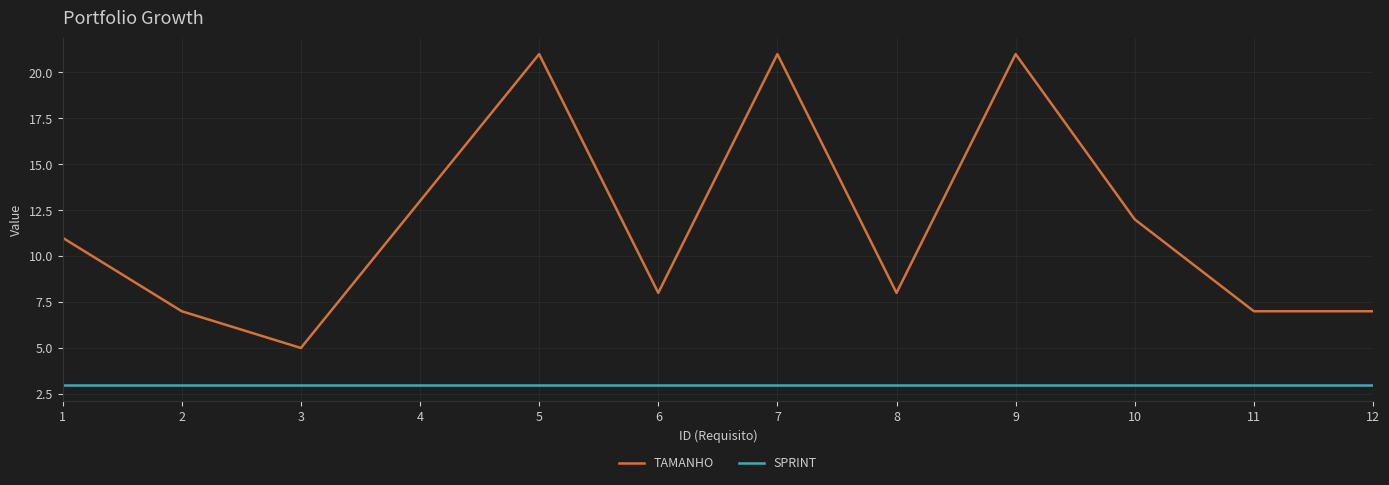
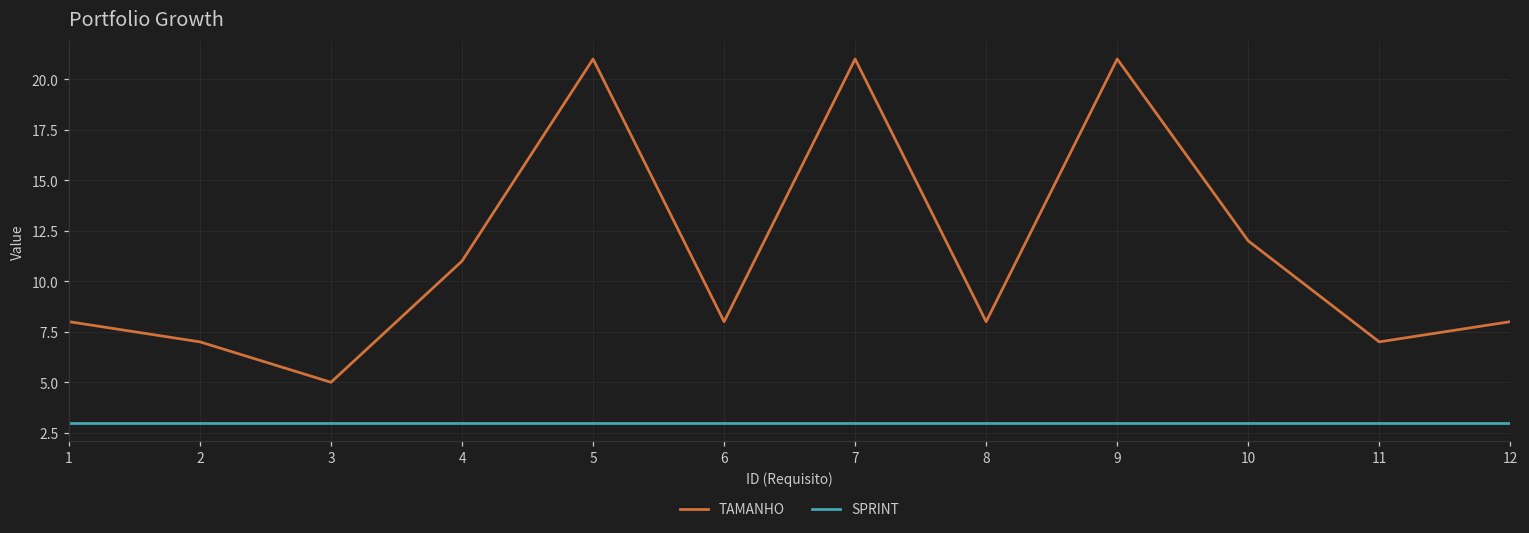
TAMANHO, 1: 11 -> 8
TAMANHO, 4: 13 -> 11
TAMANHO, 12: 7 -> 8
